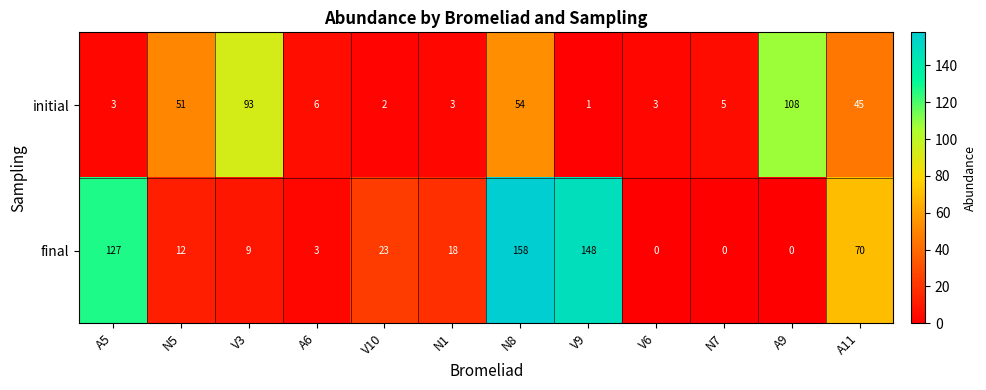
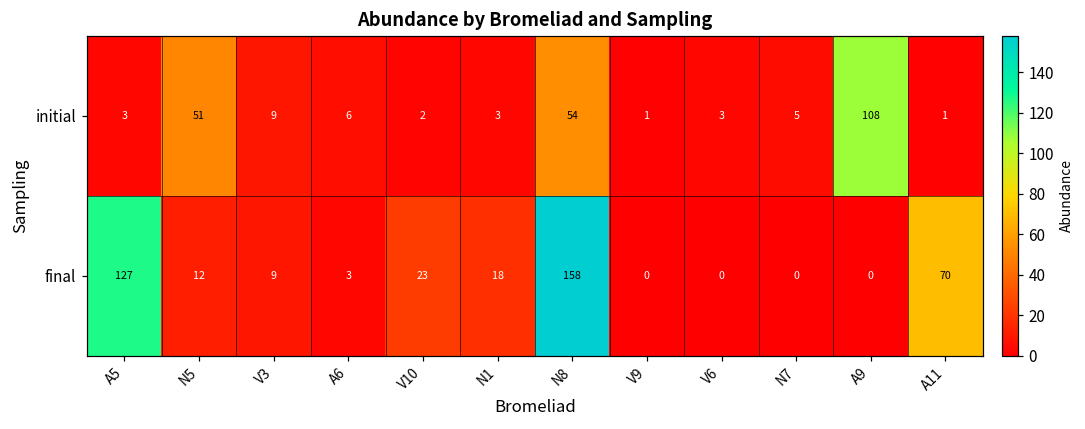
initial, V3: 93 -> 9
initial, A11: 45 -> 1
final, V9: 148 -> 0
